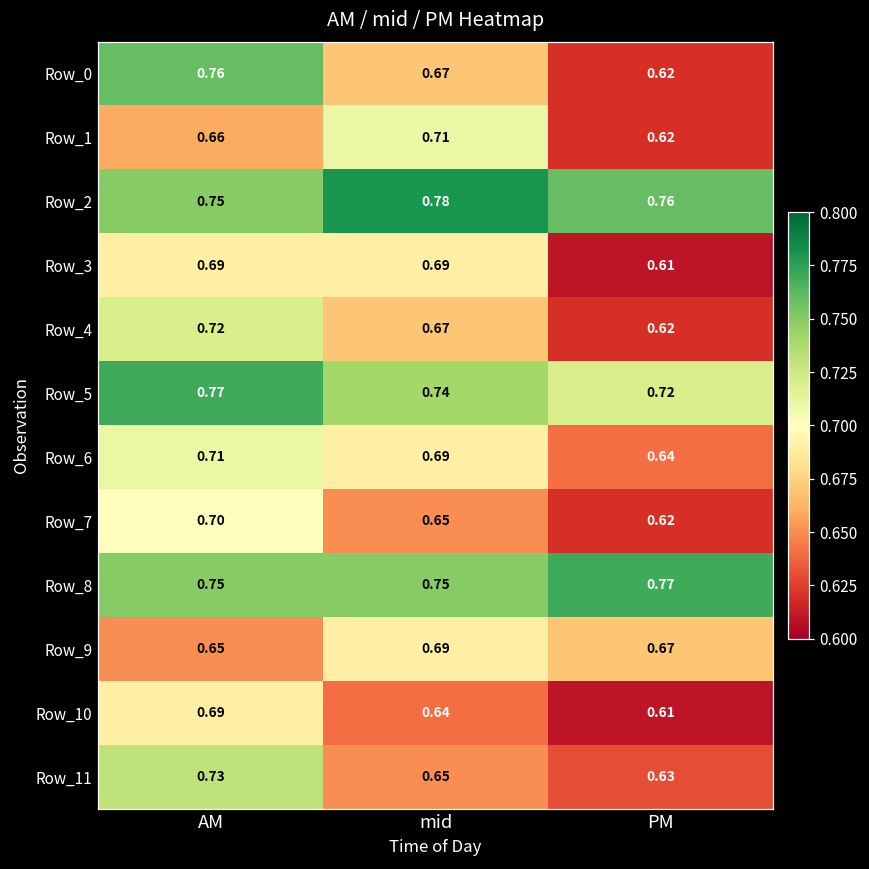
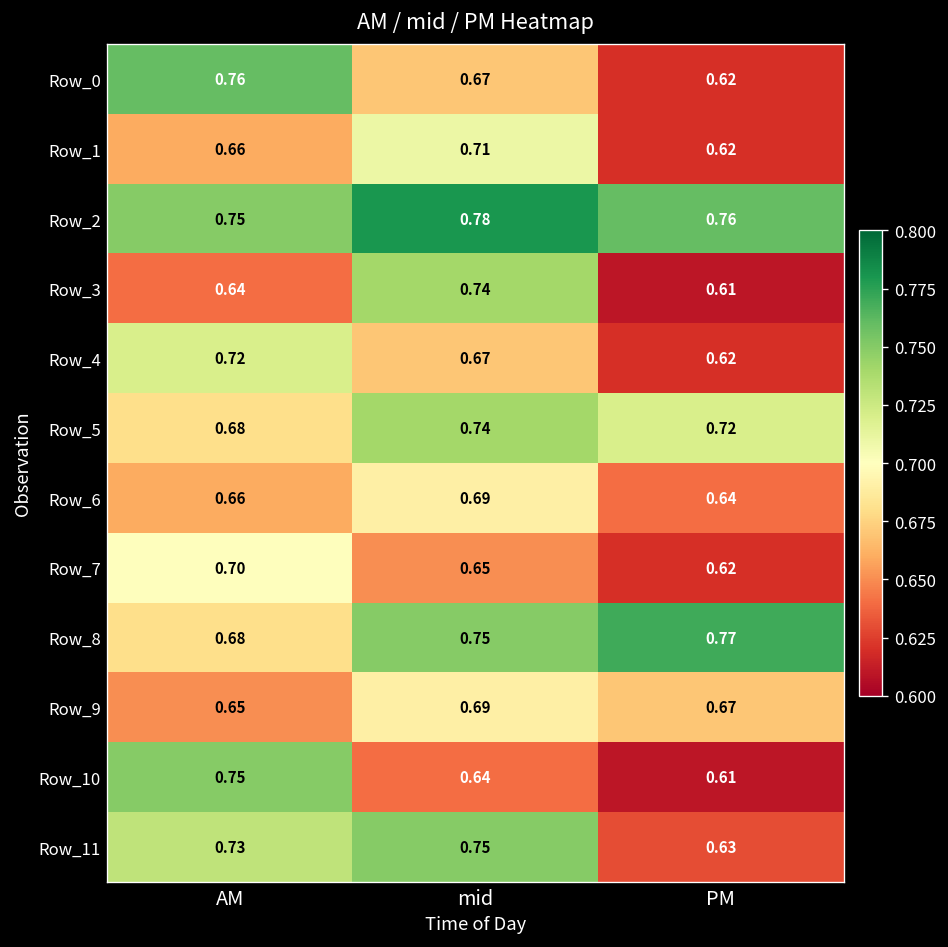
Row_3, AM: 0.69 -> 0.64
Row_3, mid: 0.69 -> 0.74
Row_5, AM: 0.77 -> 0.68
Row_6, AM: 0.71 -> 0.66
Row_8, AM: 0.75 -> 0.68
Row_10, AM: 0.69 -> 0.75
Row_11, mid: 0.65 -> 0.75
